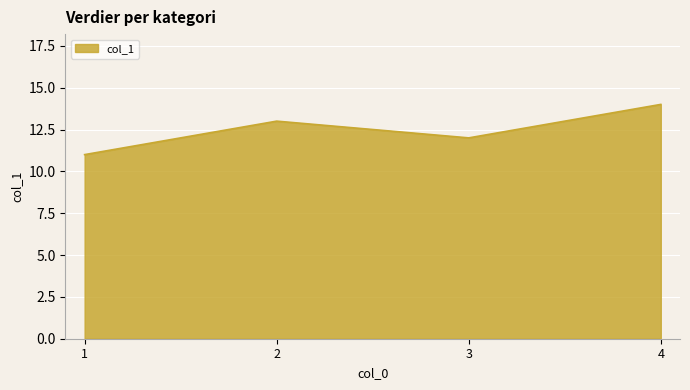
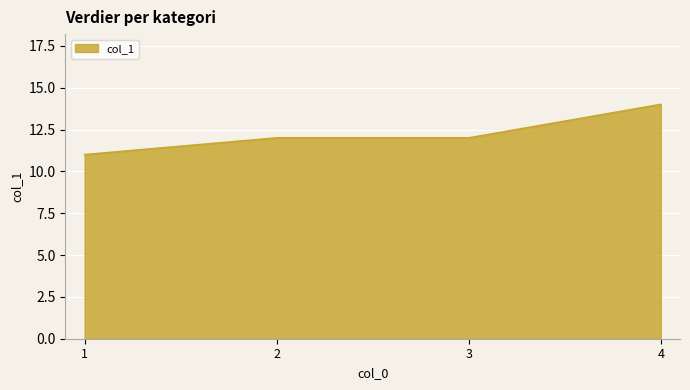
2: 13 -> 12
